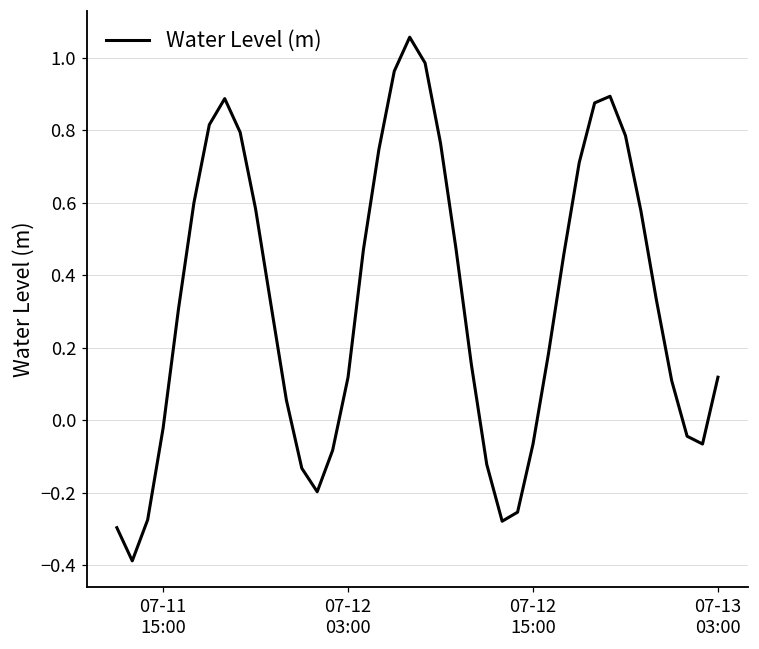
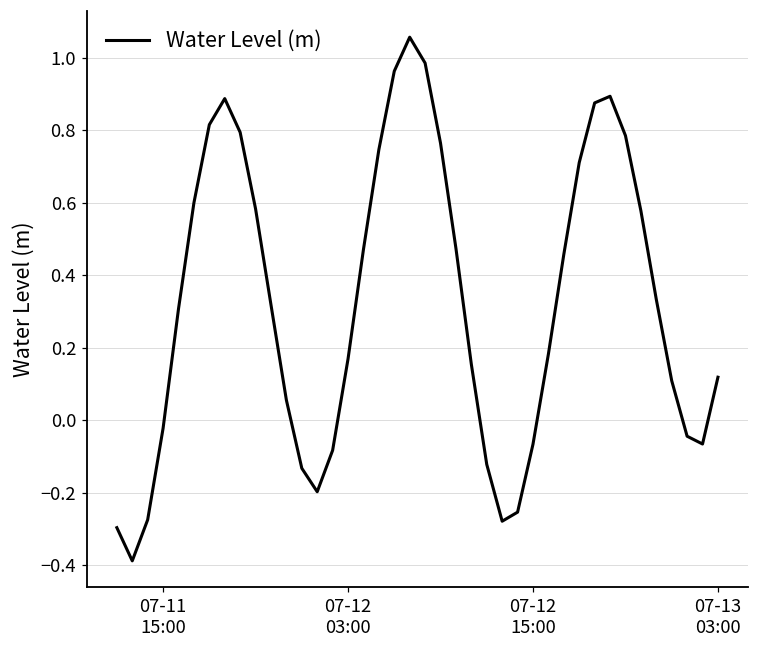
07-12 03:00: 0.12 -> 0.17
